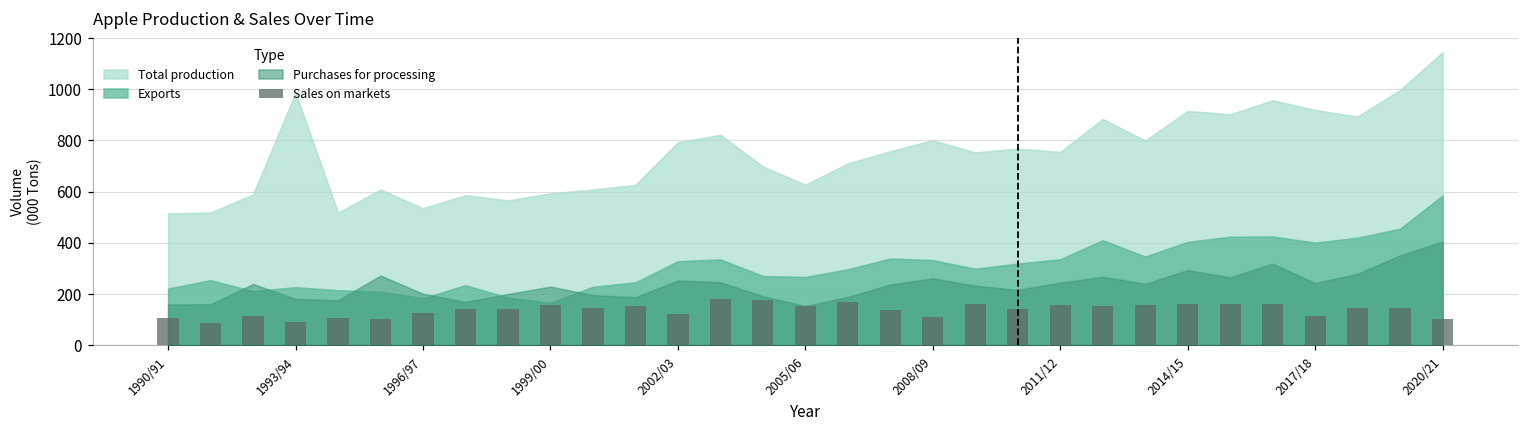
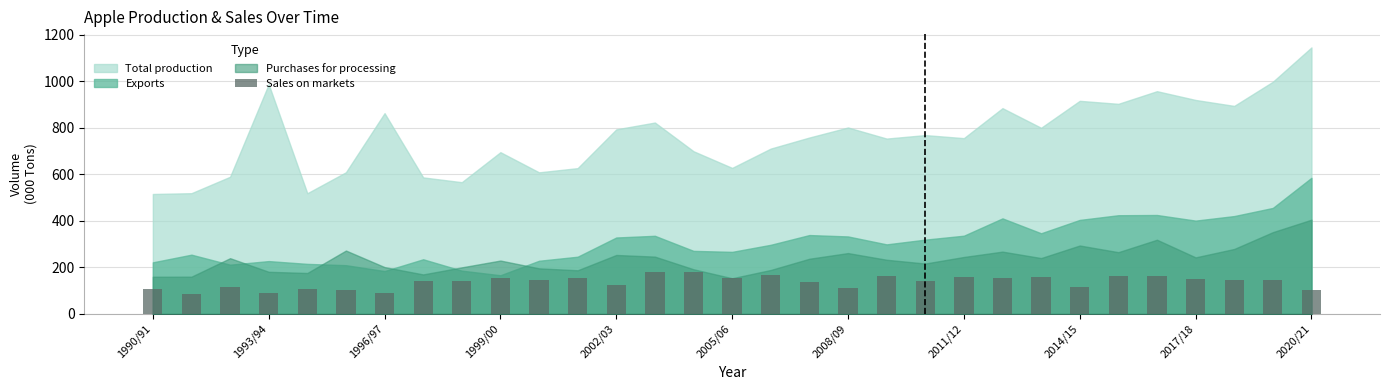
Sales on markets, 1996/97: 120 -> 90
Total production, 1996/97: 540 -> 860
Total production, 1999/00: 590 -> 690
Sales on markets, 2014/15: 160 -> 110
Sales on markets, 2017/18: 110 -> 150
